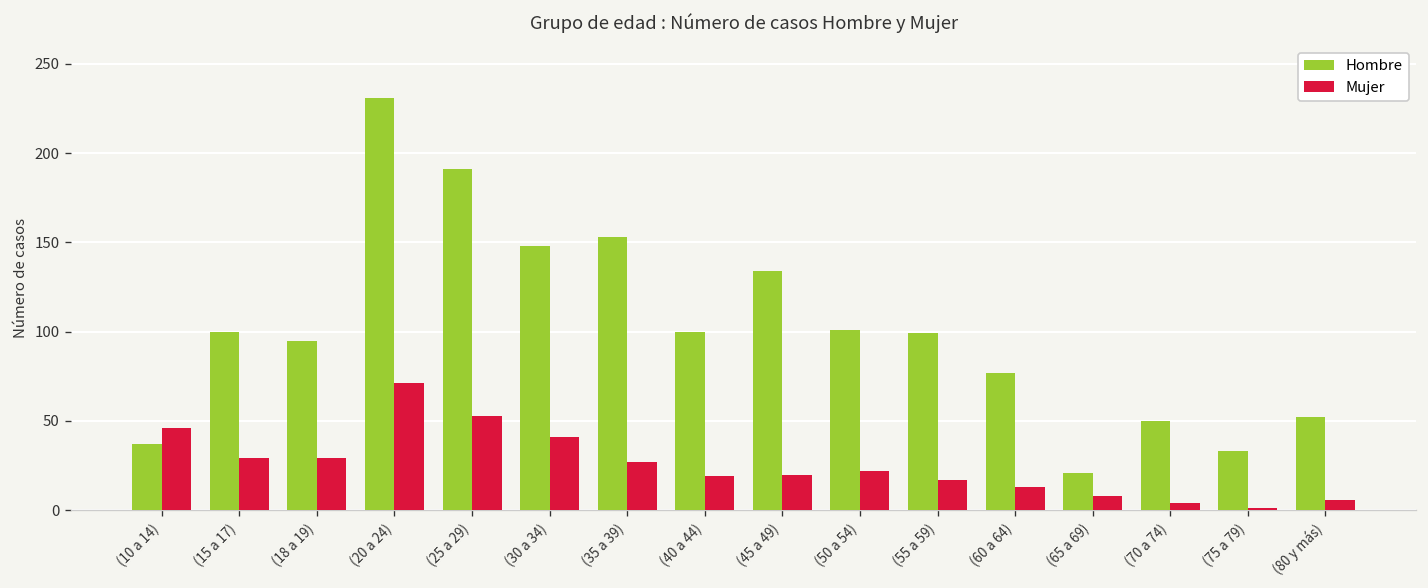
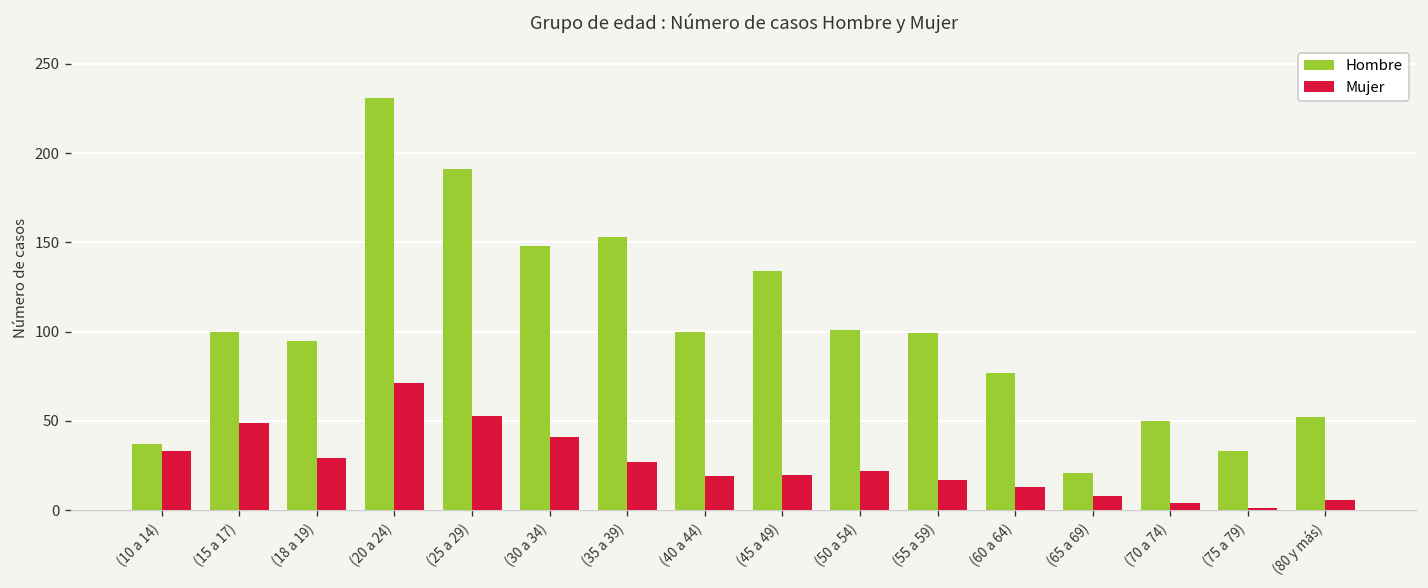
Mujer, (10 a 14): 46 -> 33
Mujer, (15 a 17): 29 -> 49
